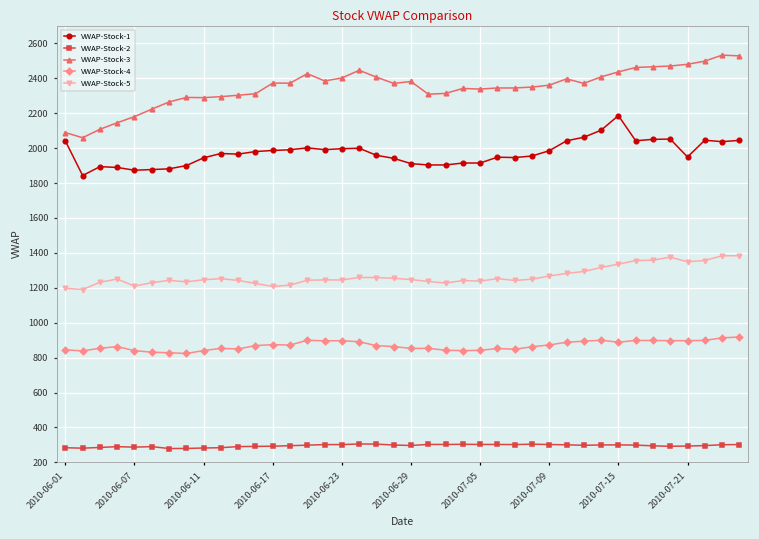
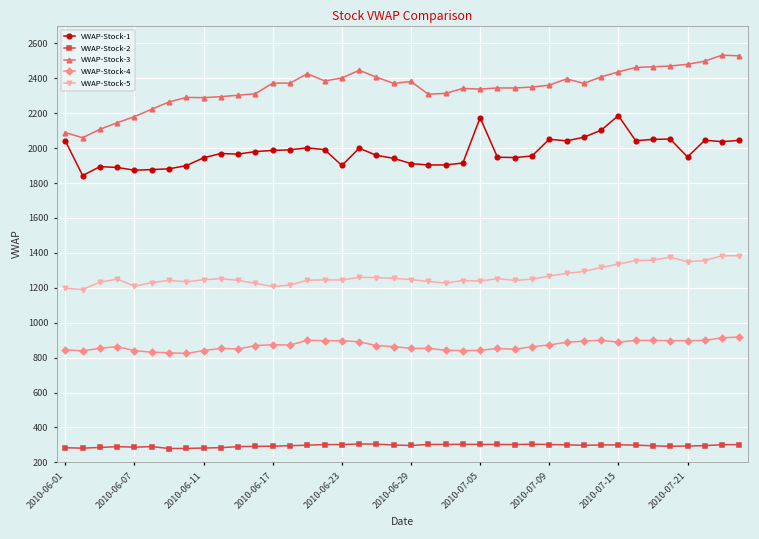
VWAP-Stock-1, 2010-06-23: 2000 -> 1900
VWAP-Stock-1, 2010-07-05: 1910 -> 2170
VWAP-Stock-1, 2010-07-09: 1990 -> 2050
